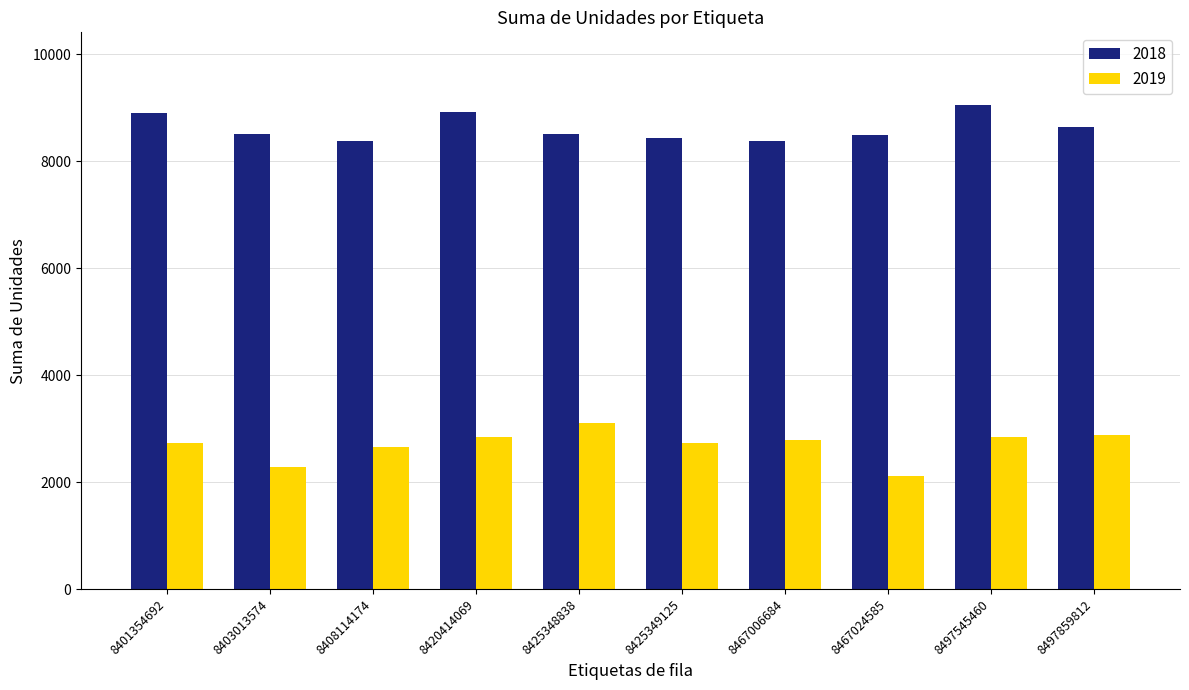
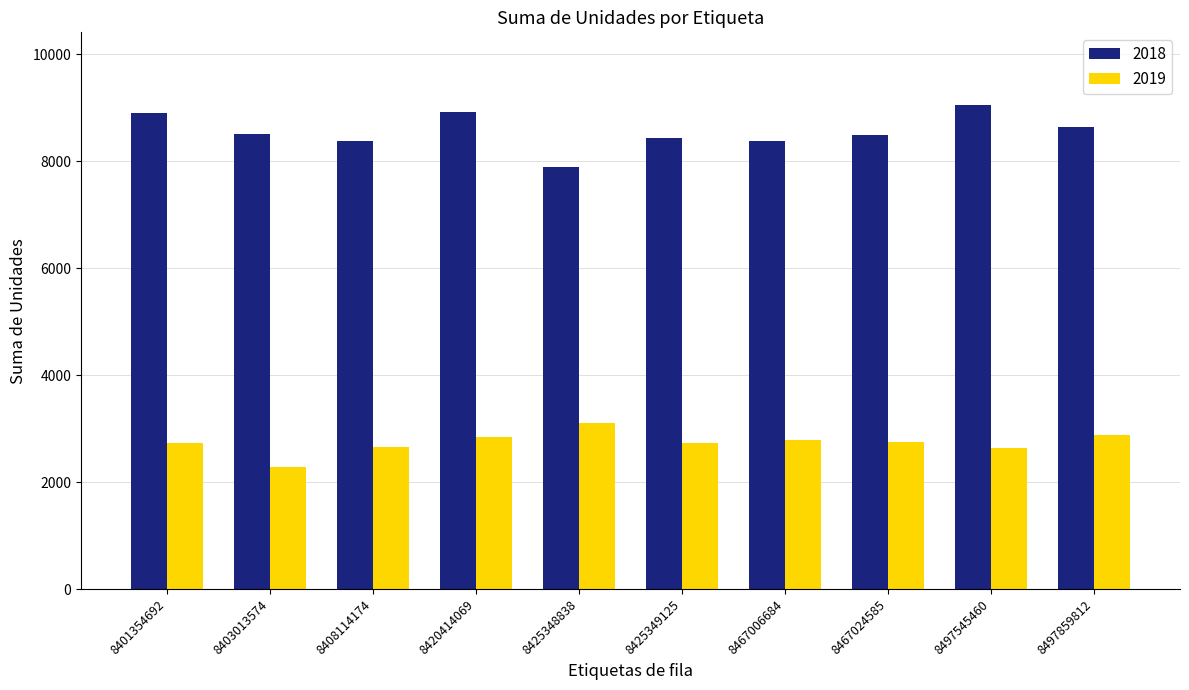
2018, 8425348838: 8500 -> 7900
2019, 8467024585: 2100 -> 2700
2019, 8497545460: 2800 -> 2600
